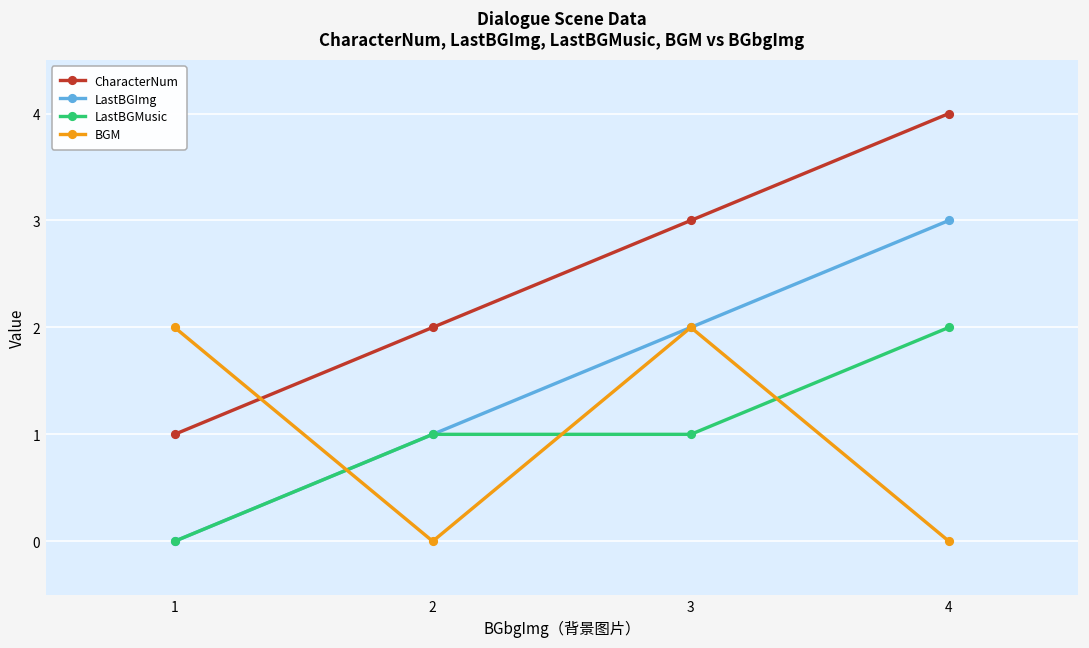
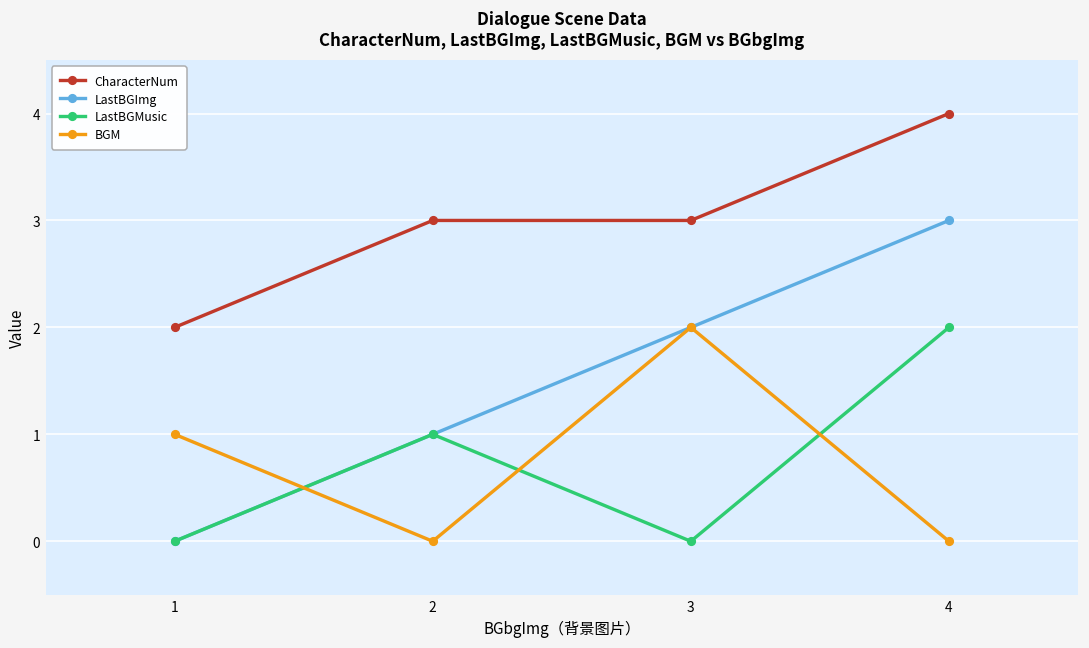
CharacterNum, 1: 1 -> 2
BGM, 1: 2 -> 1
CharacterNum, 2: 2 -> 3
LastBGMusic, 3: 1 -> 0
